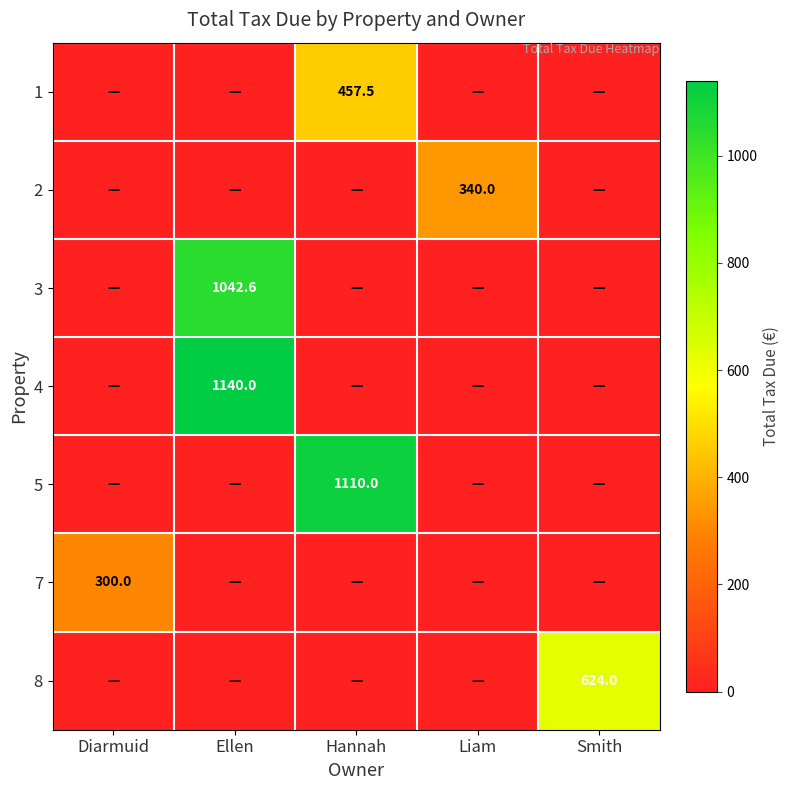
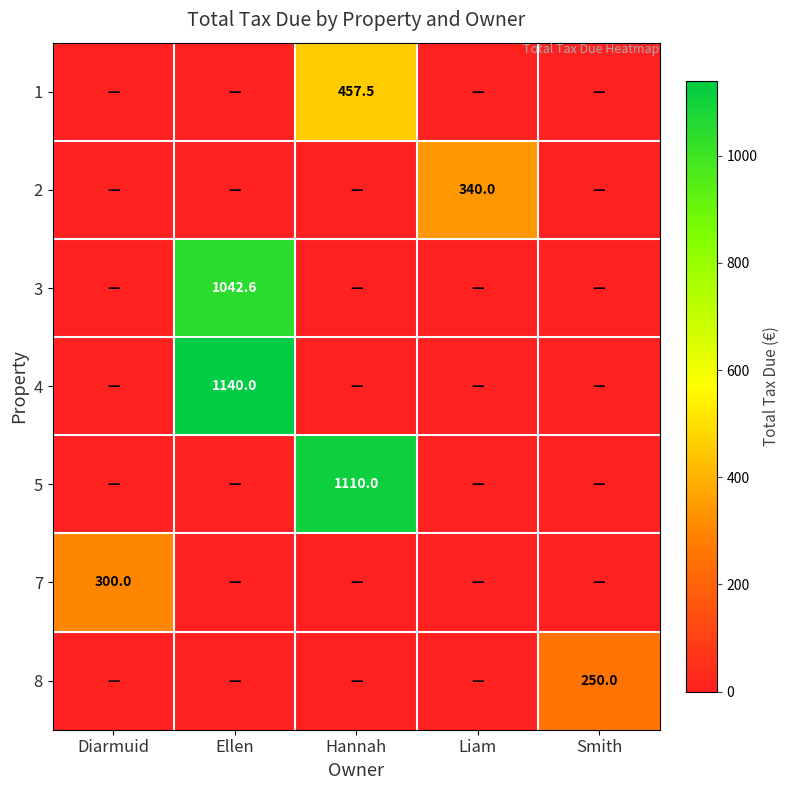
8, Smith: 624.0 -> 250.0
